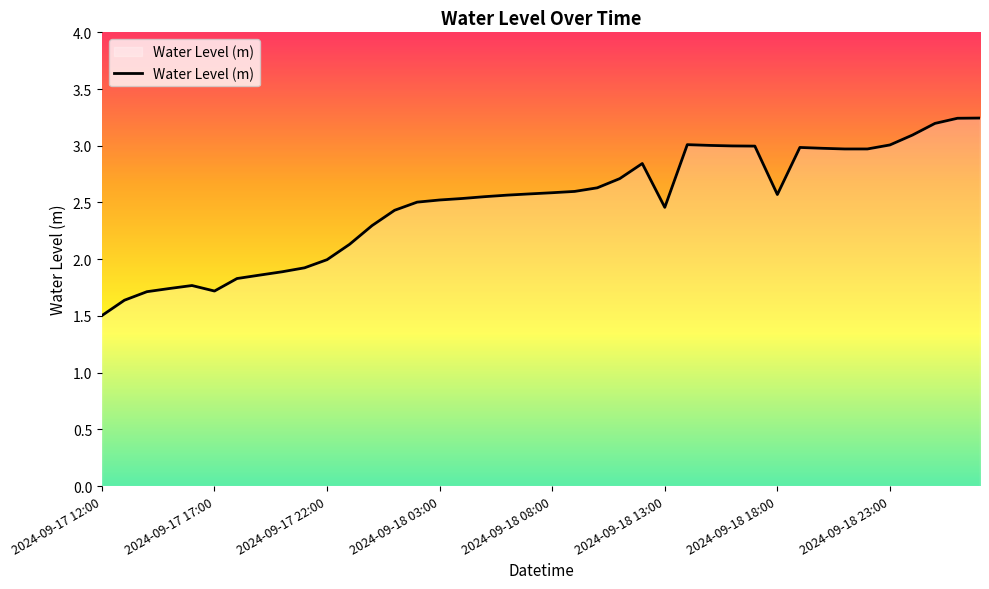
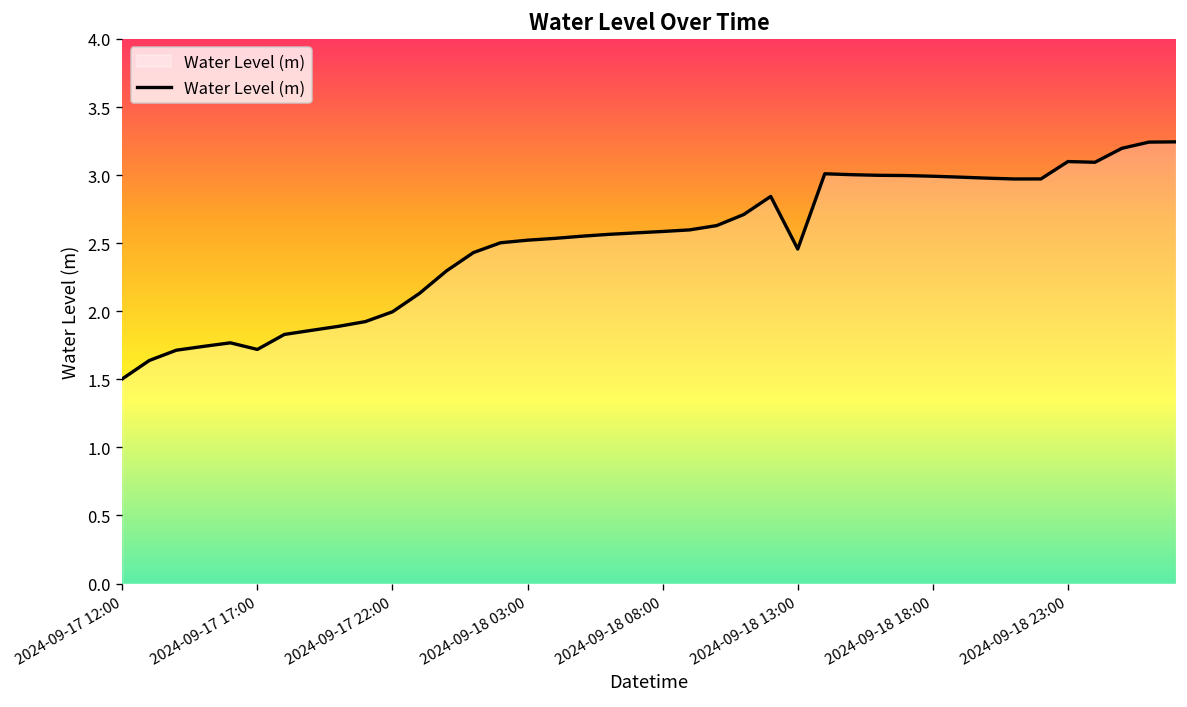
2024-09-18 18:00: 2.57 -> 2.99
2024-09-18 23:00: 3.01 -> 3.10
